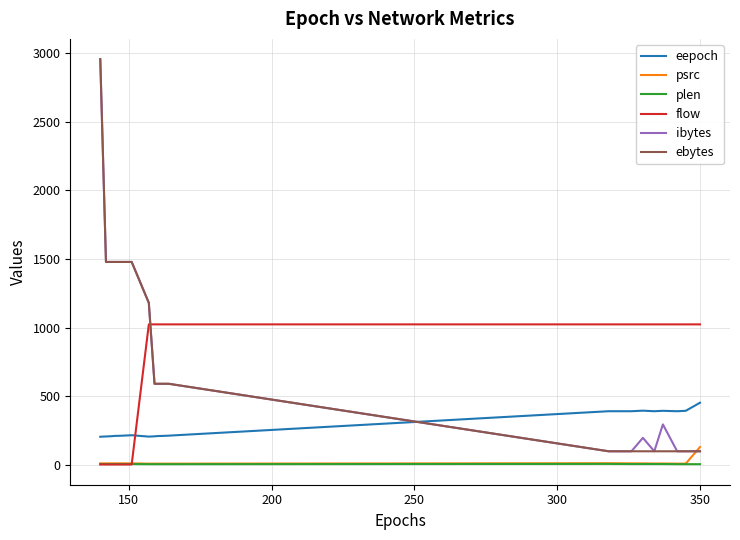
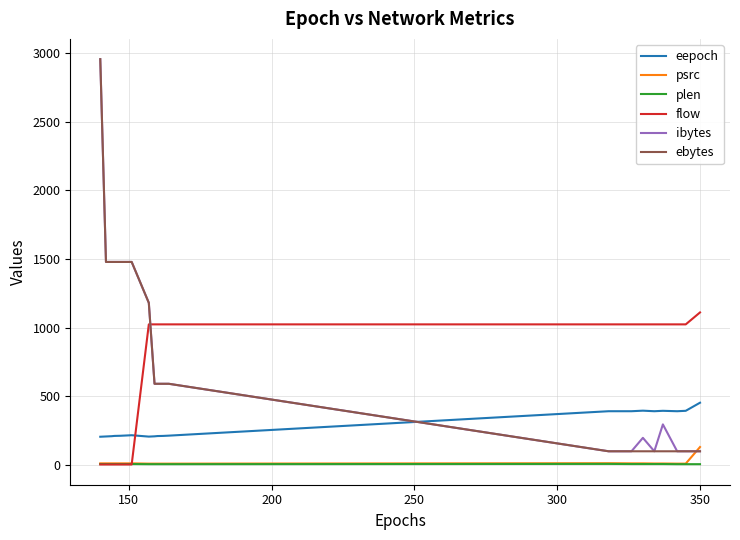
flow, 350: 1020 -> 1110
